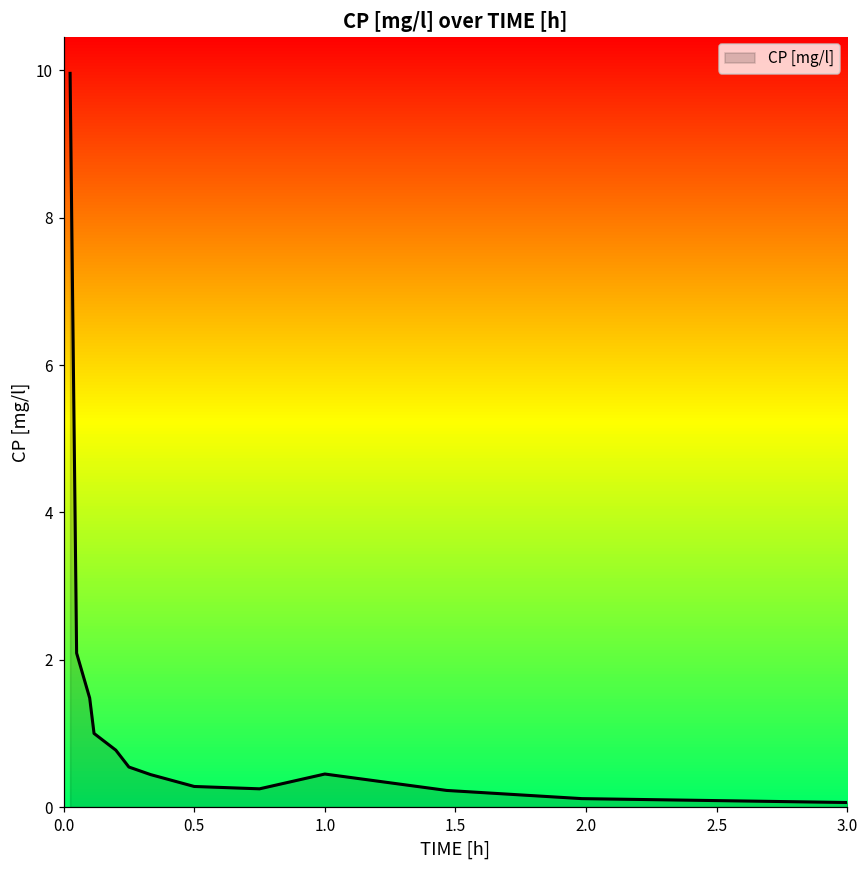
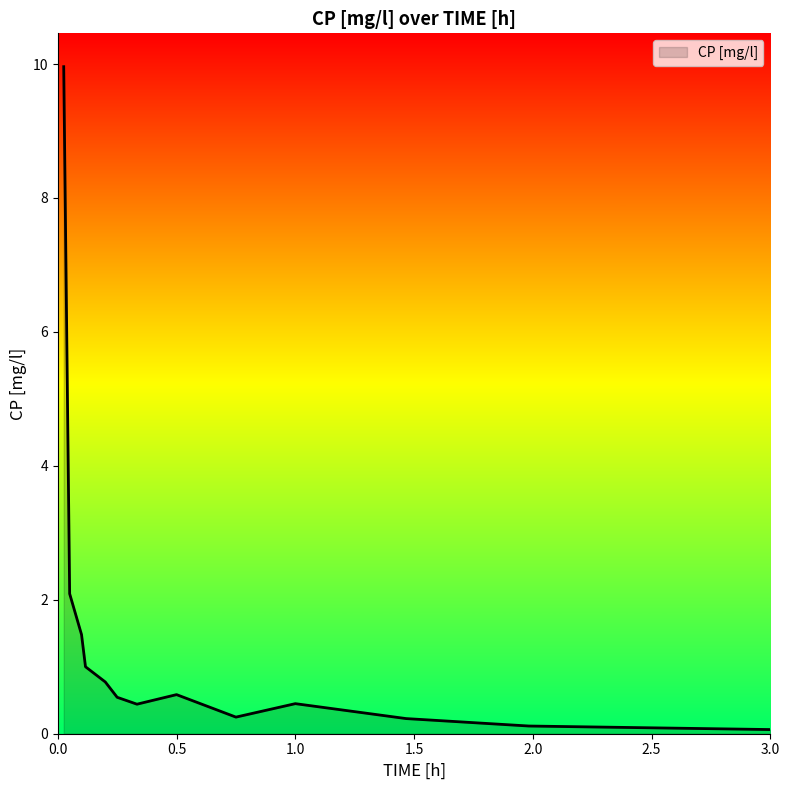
0.5: 0.3 -> 0.6
